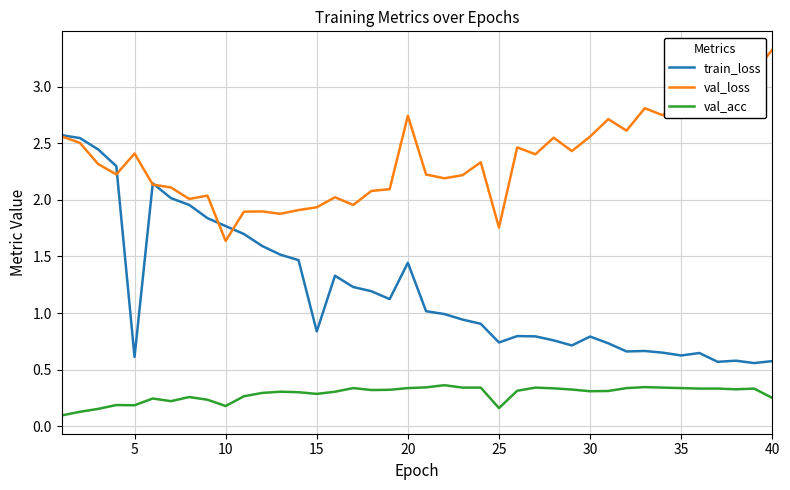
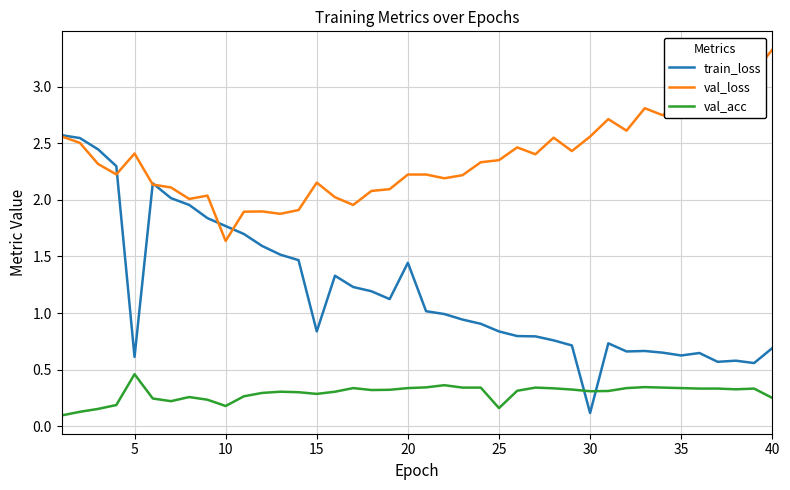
val_acc, 5: 0.19 -> 0.46
val_loss, 15: 1.93 -> 2.15
val_loss, 20: 2.74 -> 2.22
train_loss, 25: 0.74 -> 0.84
val_loss, 25: 1.76 -> 2.35
train_loss, 30: 0.79 -> 0.12
train_loss, 40: 0.58 -> 0.69
